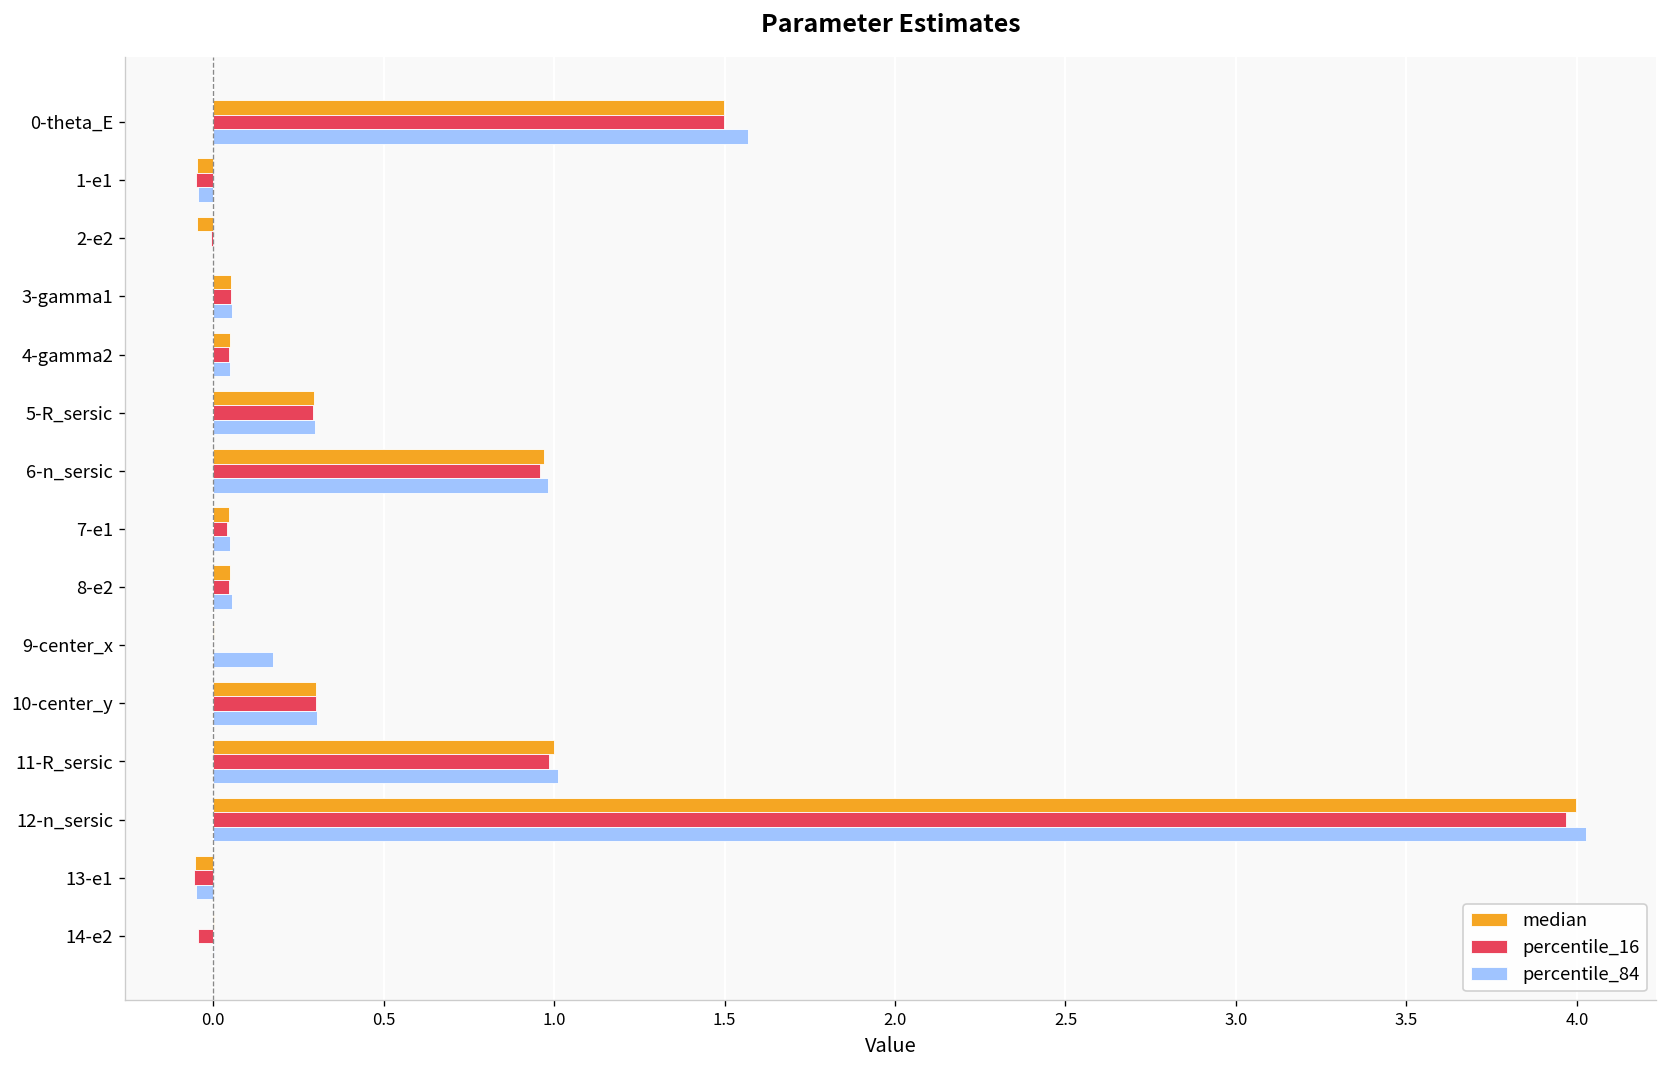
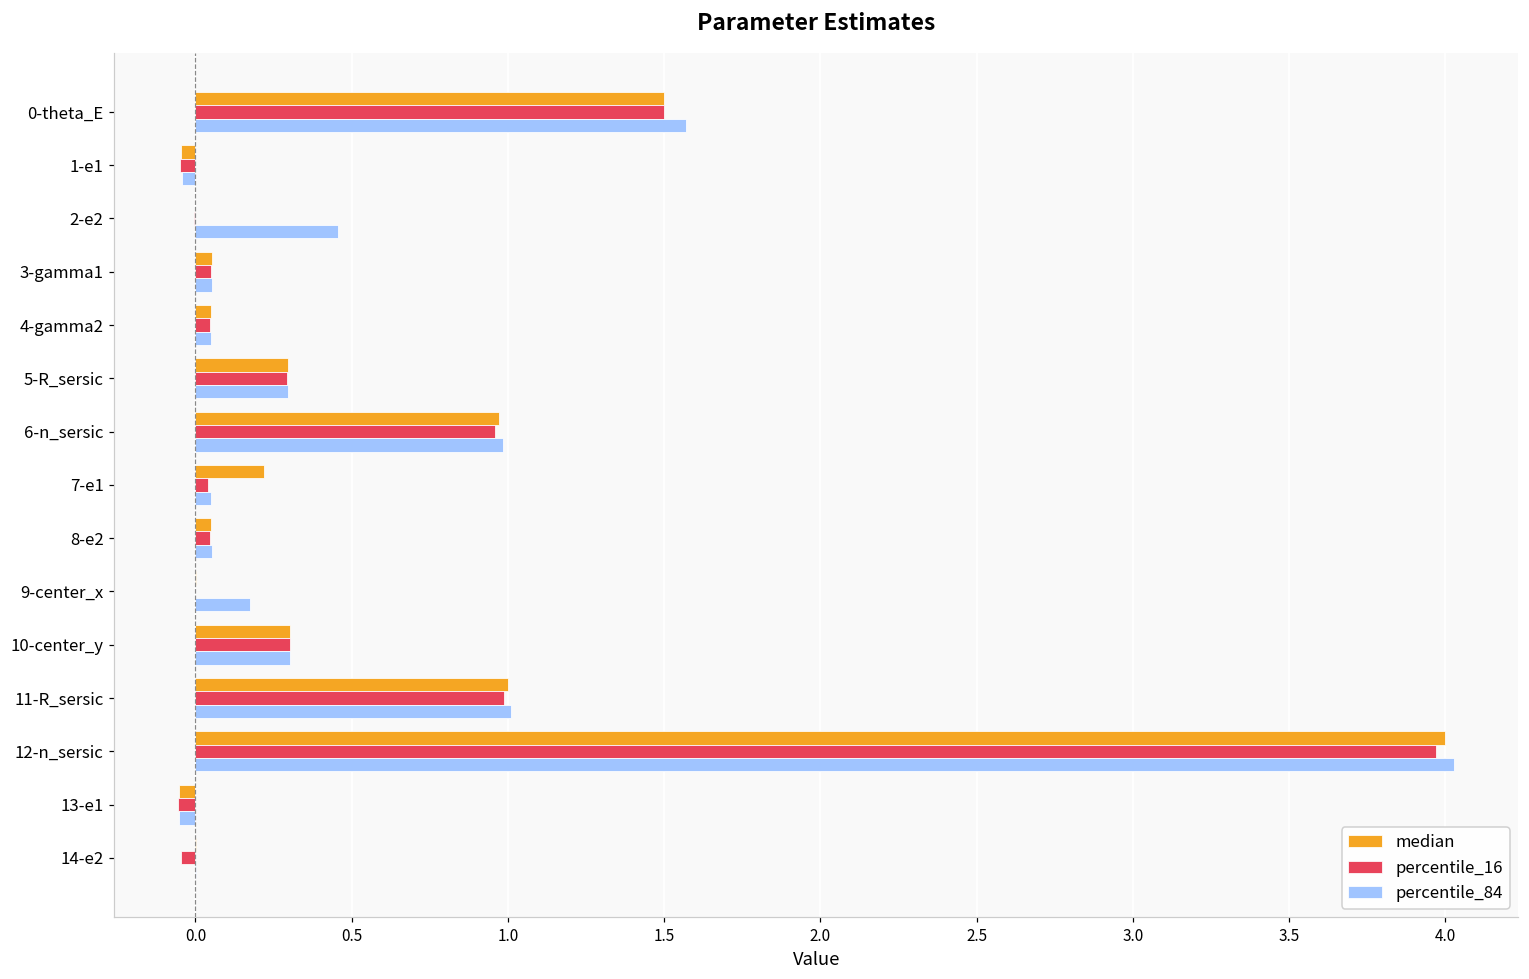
median, 2-e2: -0.05 -> 0.00
percentile_84, 2-e2: 0.00 -> 0.46
median, 7-e1: 0.05 -> 0.22
